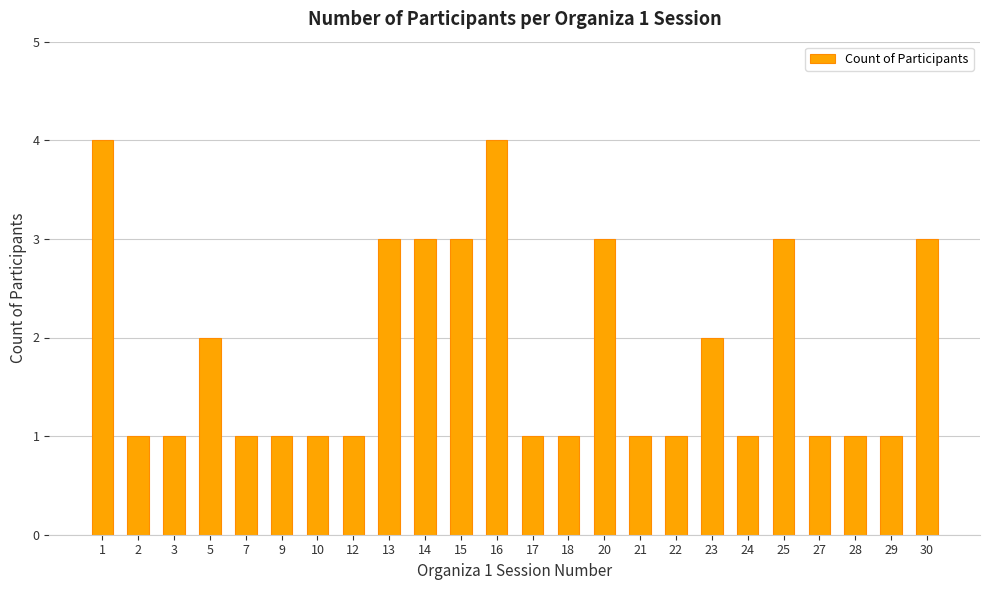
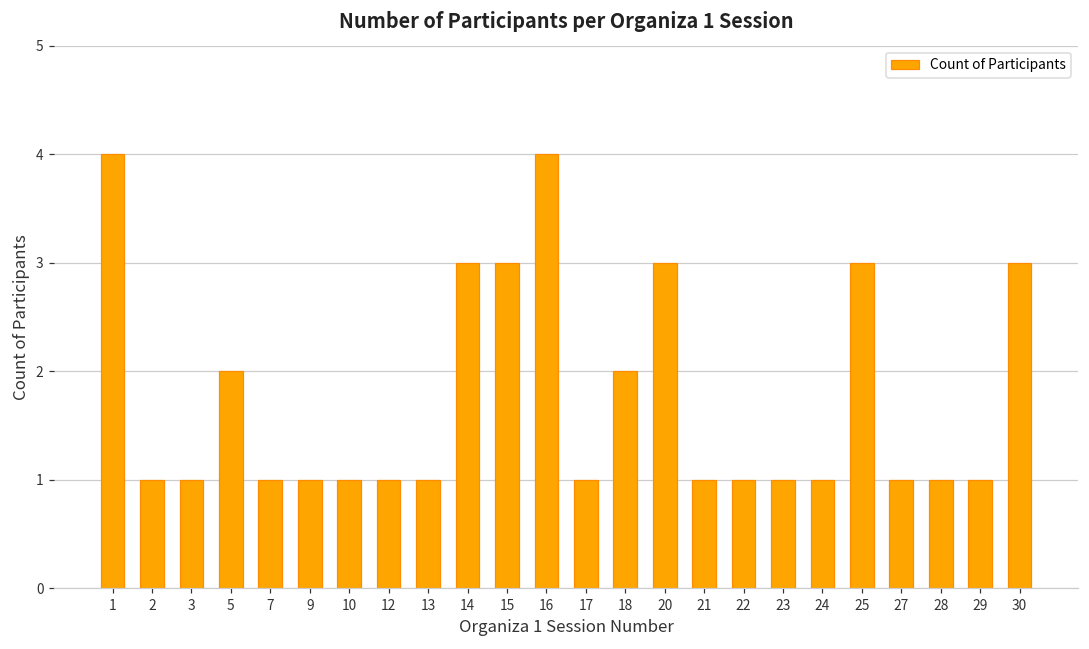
13: 3 -> 1
18: 1 -> 2
23: 2 -> 1
